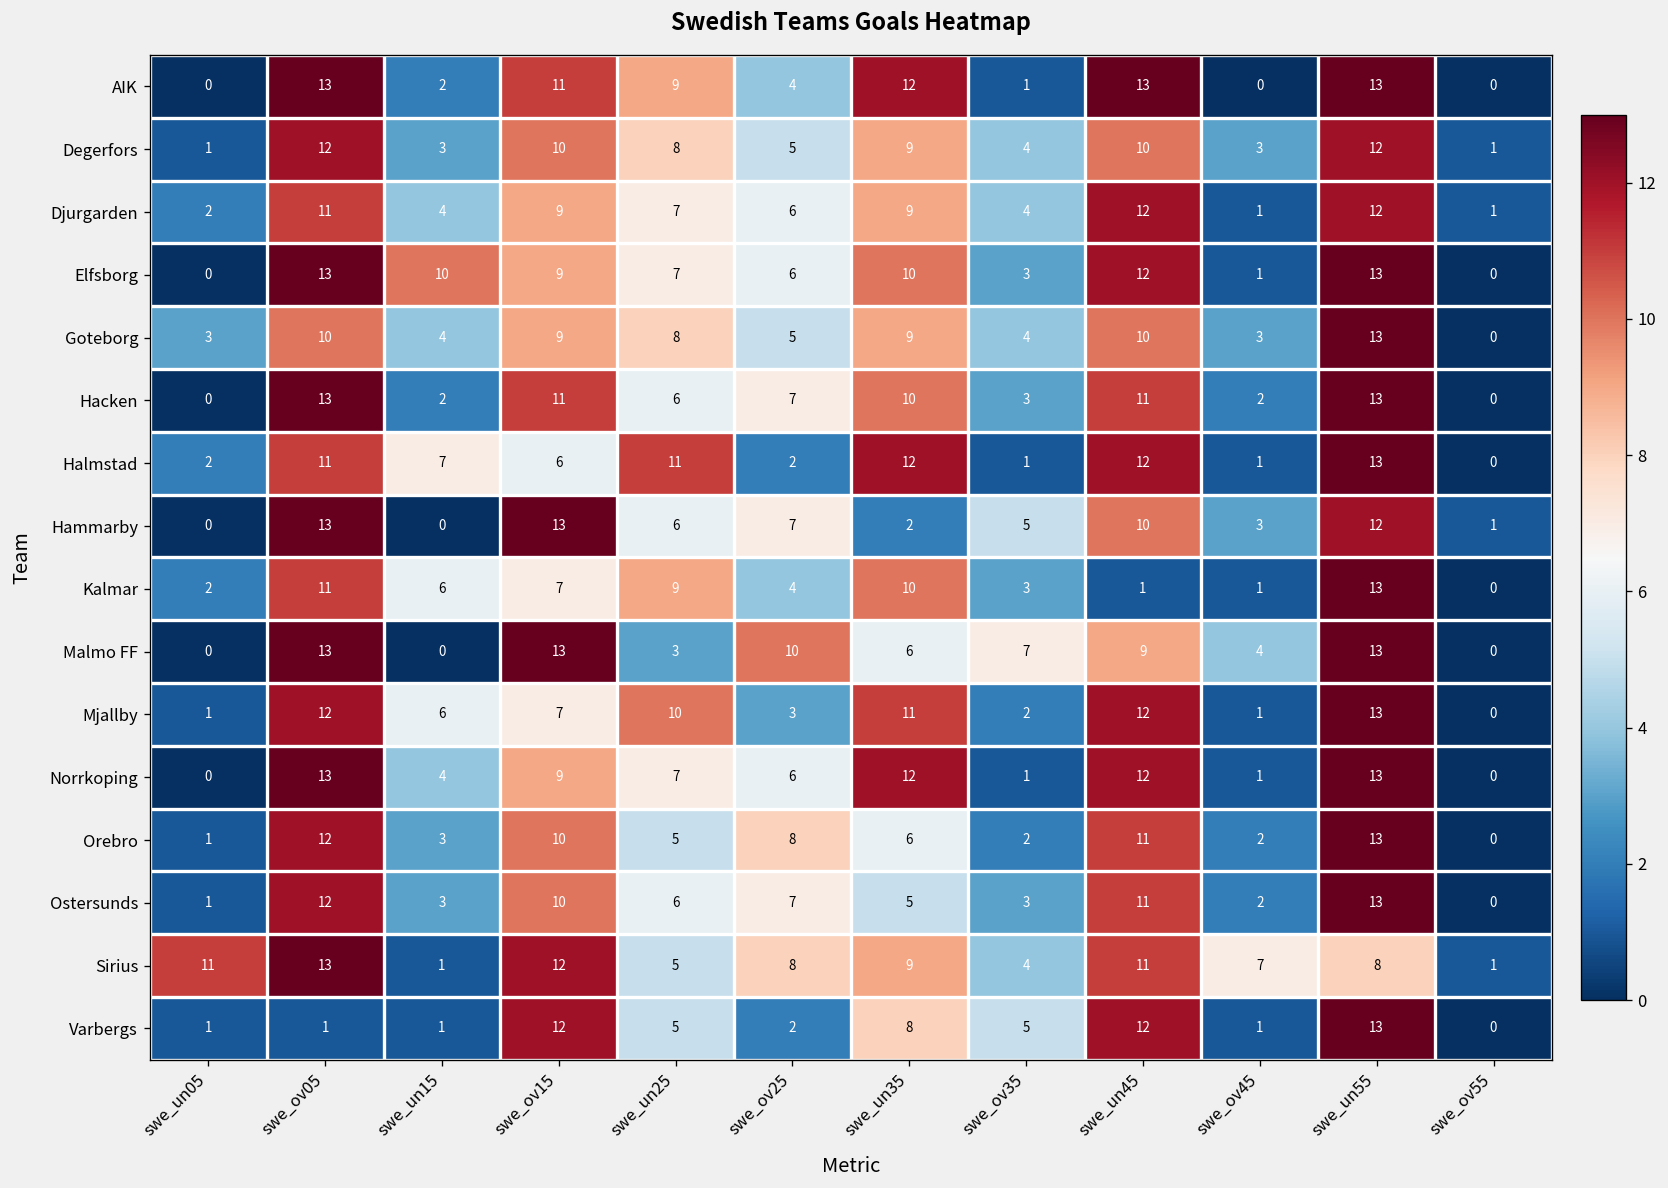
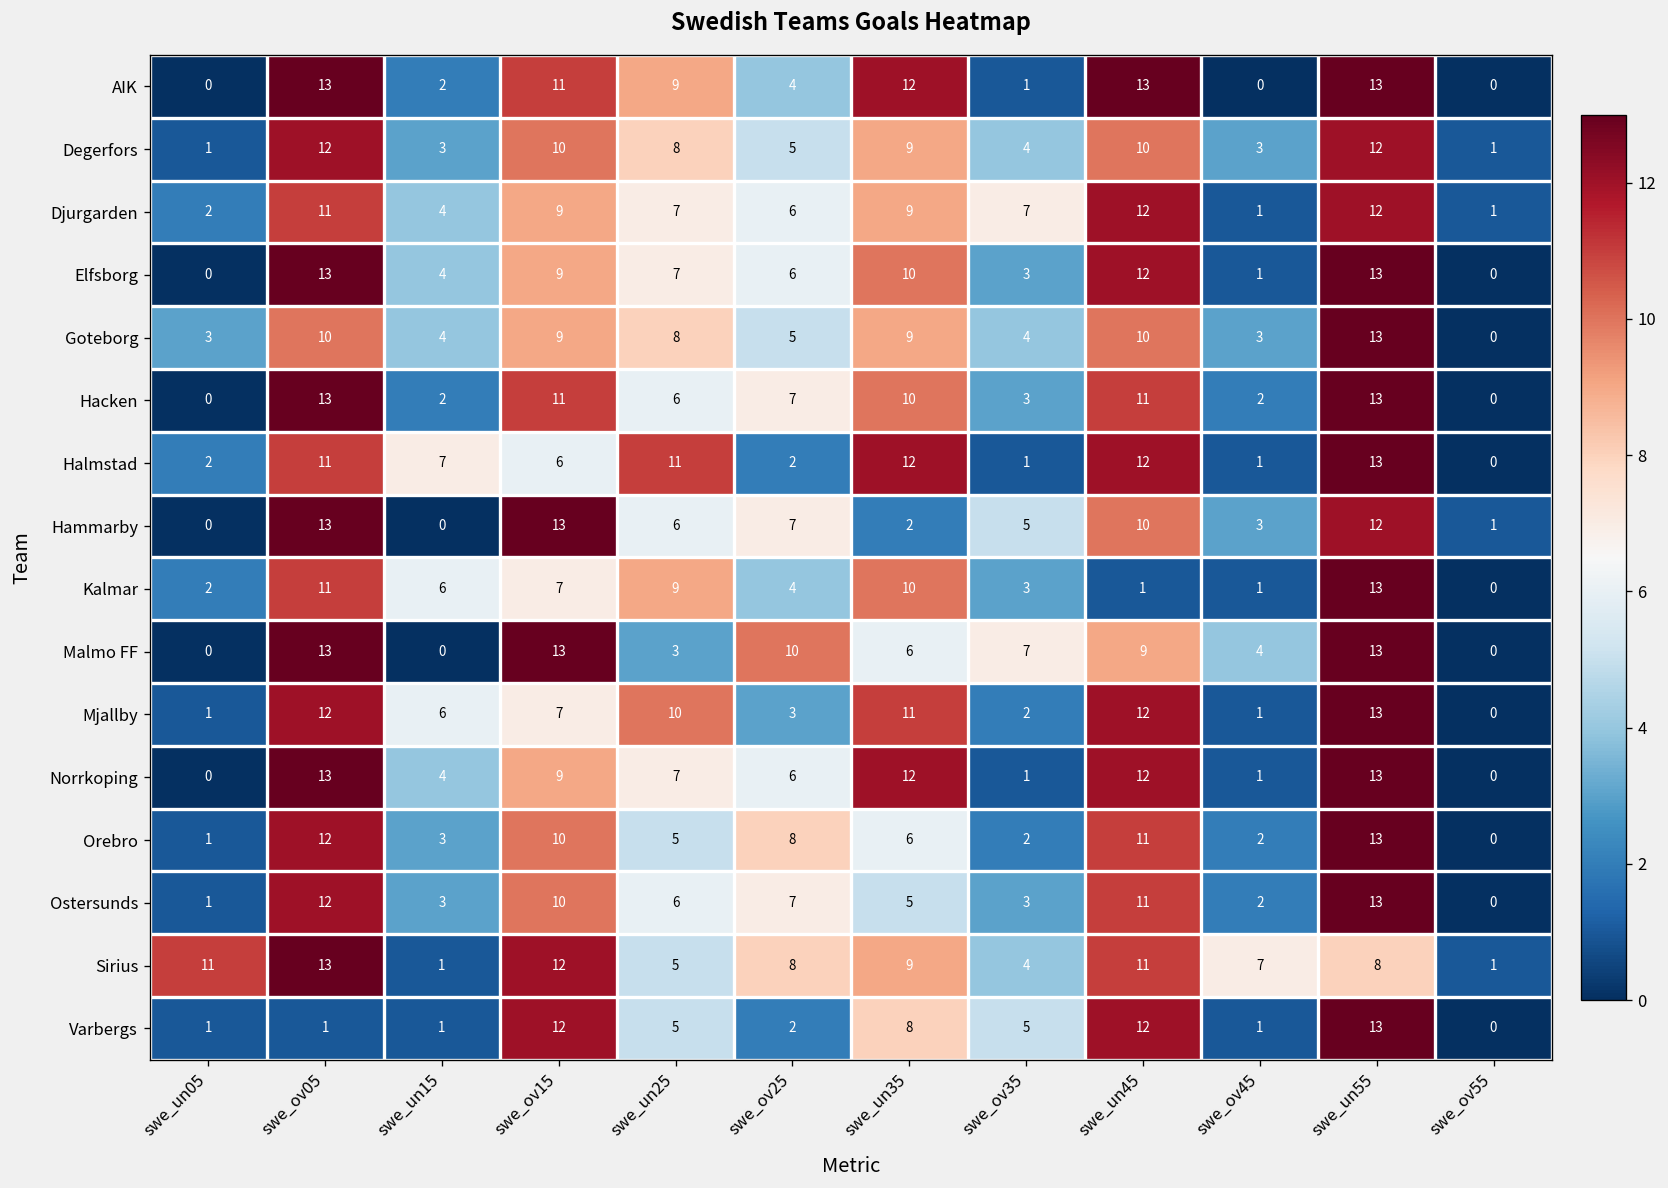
Djurgarden, swe_ov35: 4 -> 7
Elfsborg, swe_un15: 10 -> 4
